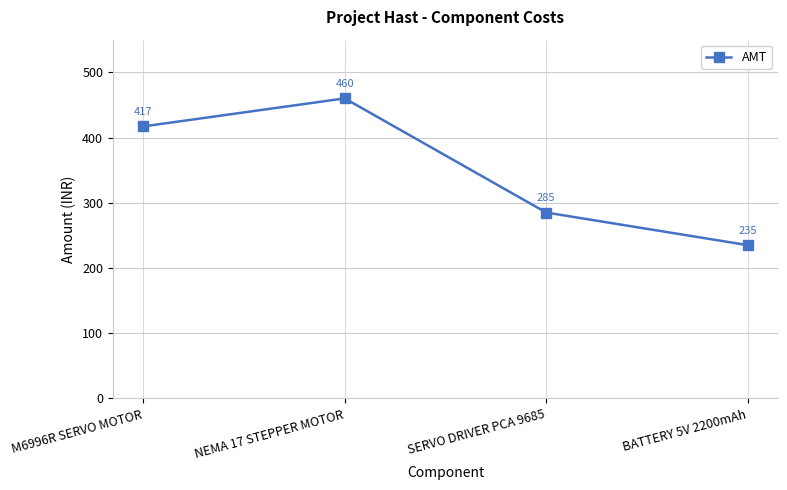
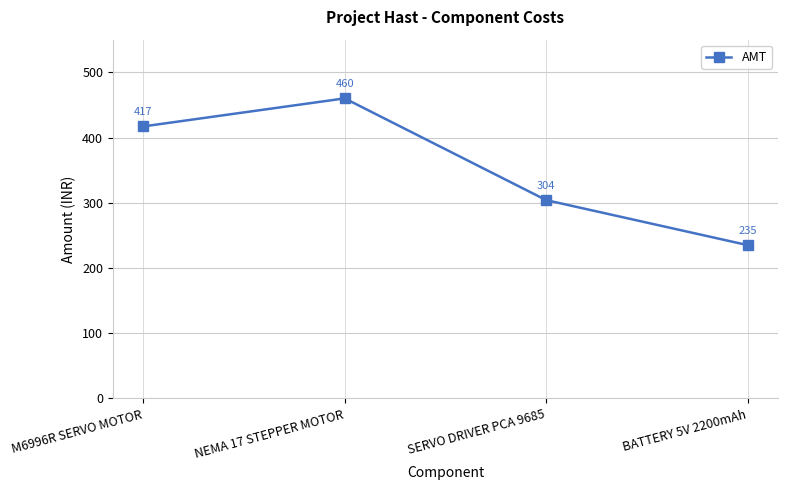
SERVO DRIVER PCA 9685: 285 -> 304
